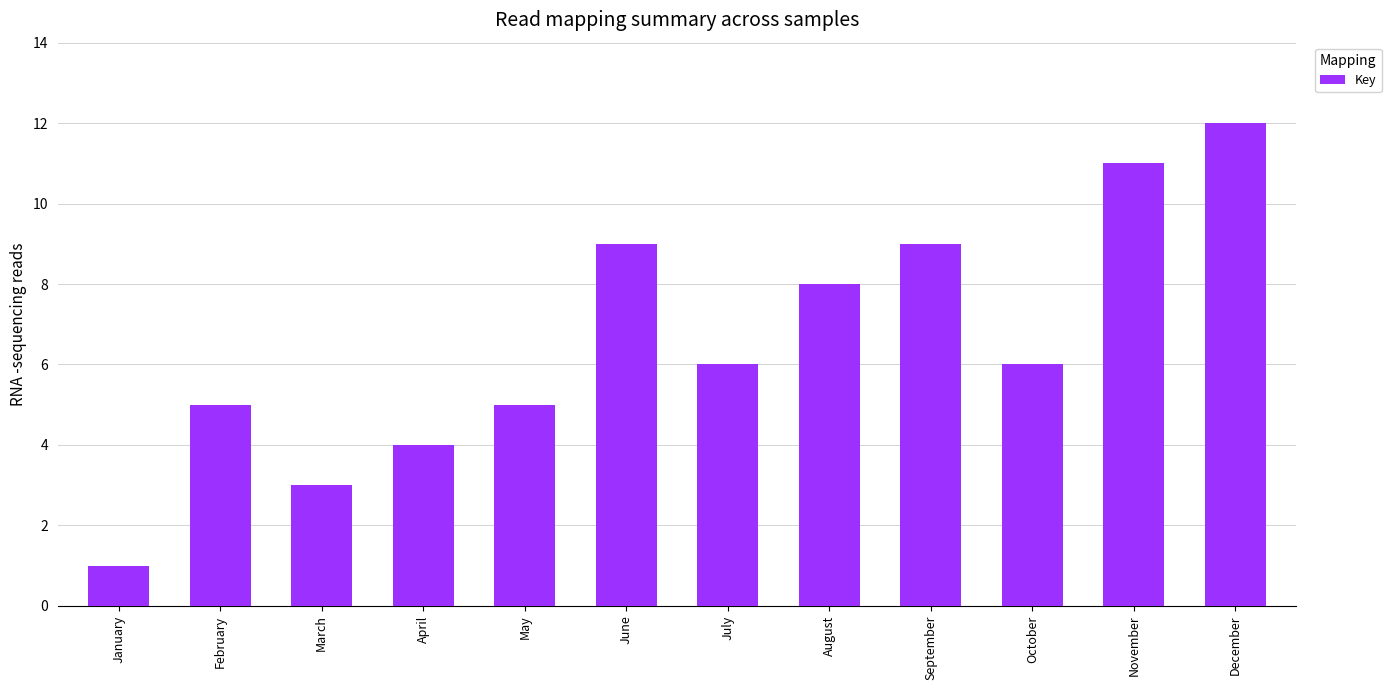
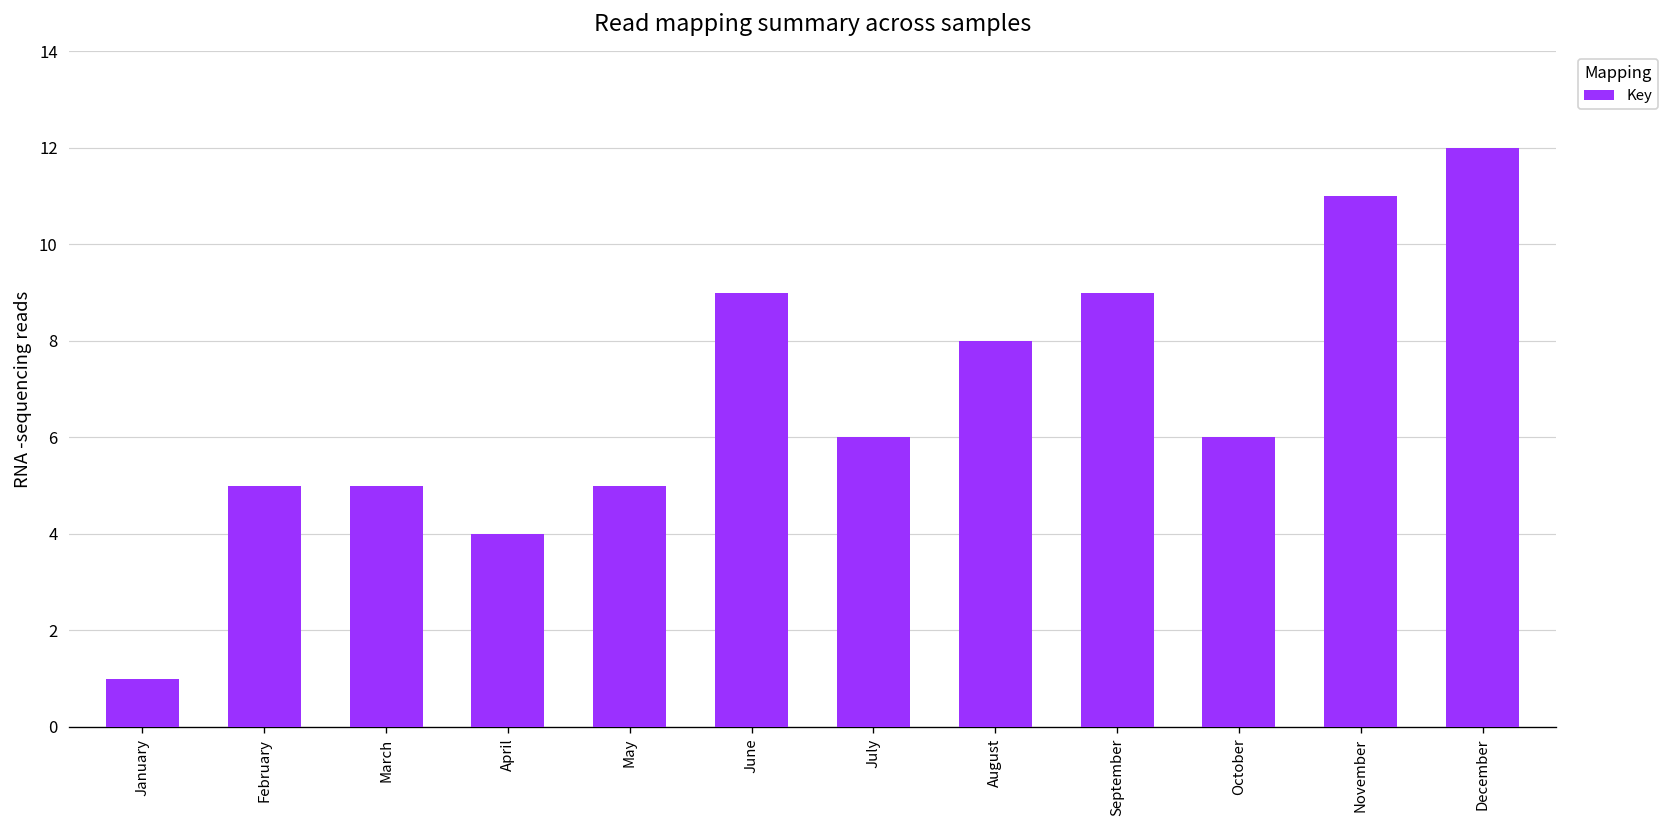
March: 3 -> 5
